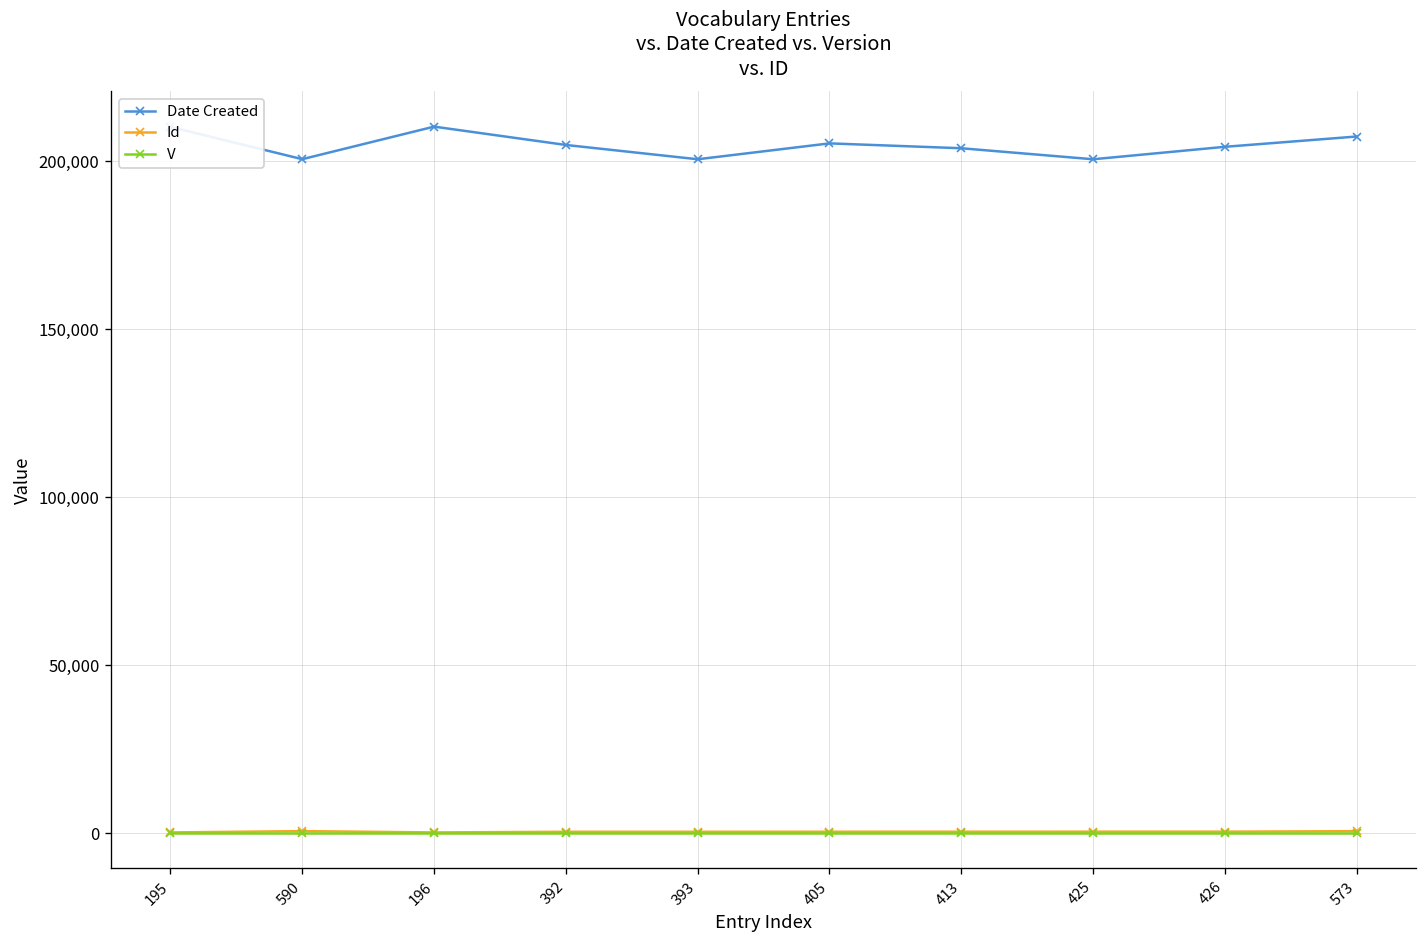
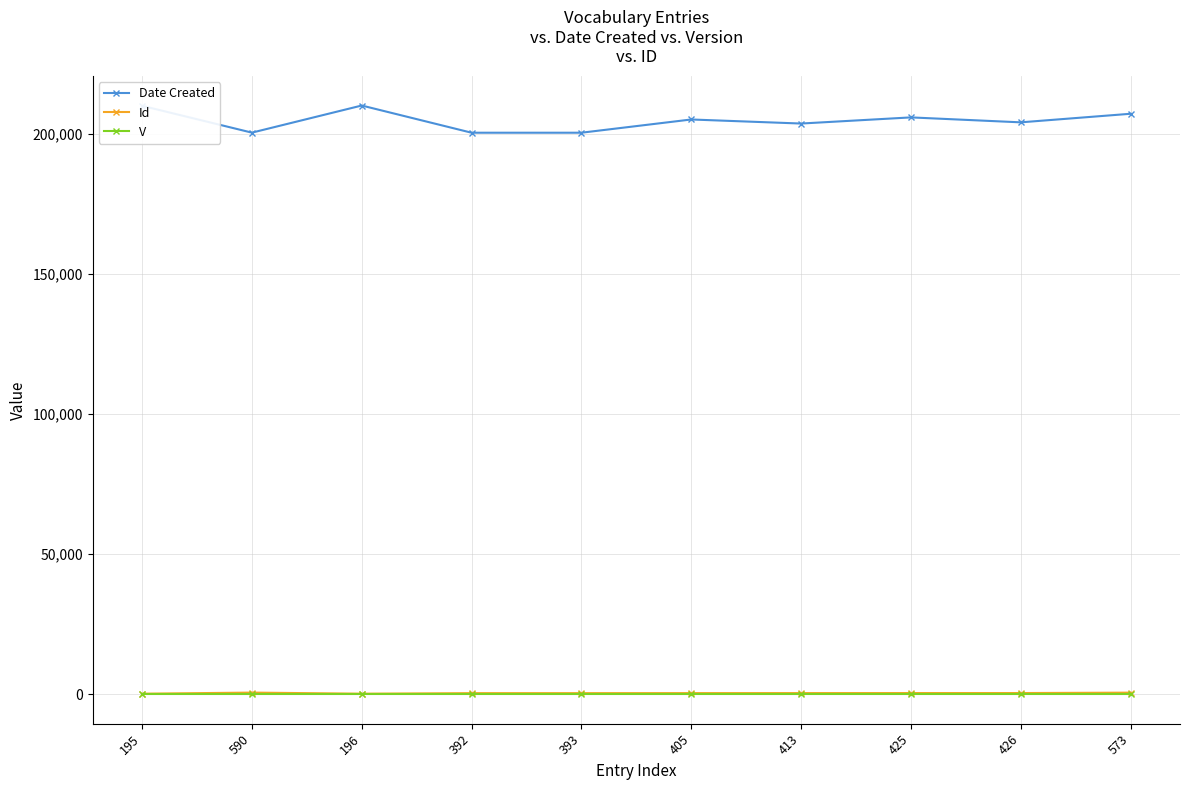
Date Created, 392: 205,000 -> 201,000
Date Created, 425: 201,000 -> 206,000
